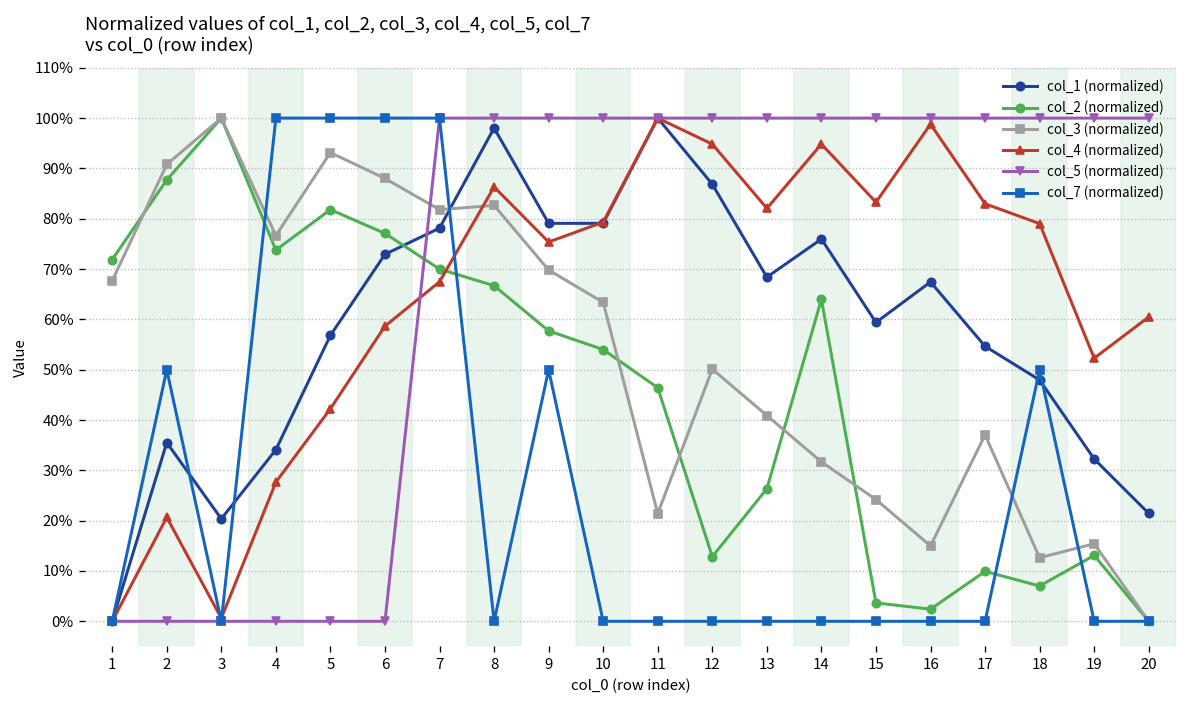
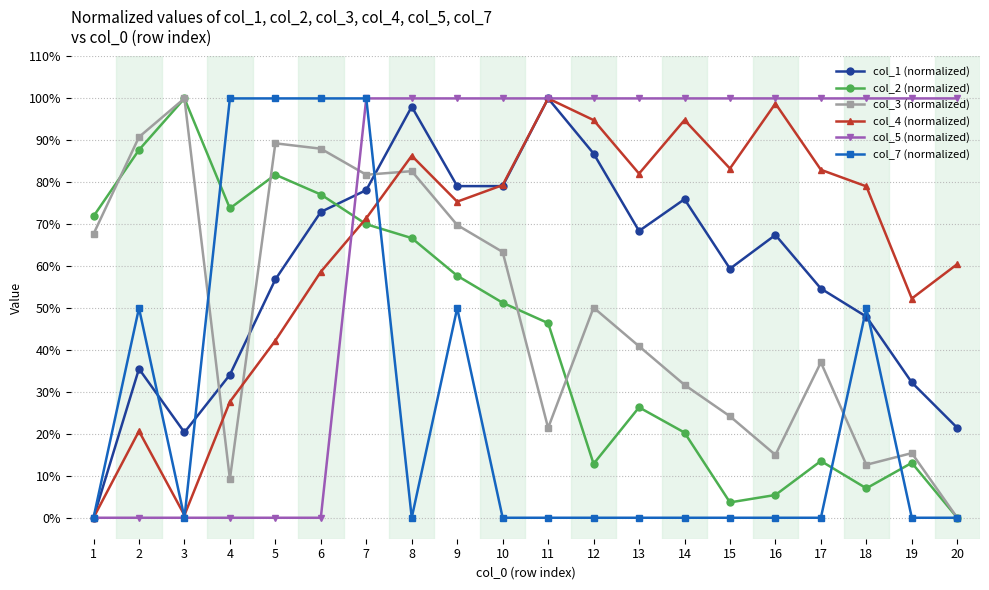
col_3 (normalized), 4: 77% -> 9%
col_3 (normalized), 5: 93% -> 89%
col_4 (normalized), 7: 67% -> 71%
col_2 (normalized), 10: 54% -> 51%
col_2 (normalized), 14: 64% -> 20%
col_2 (normalized), 16: 2% -> 5%
col_2 (normalized), 17: 10% -> 14%
